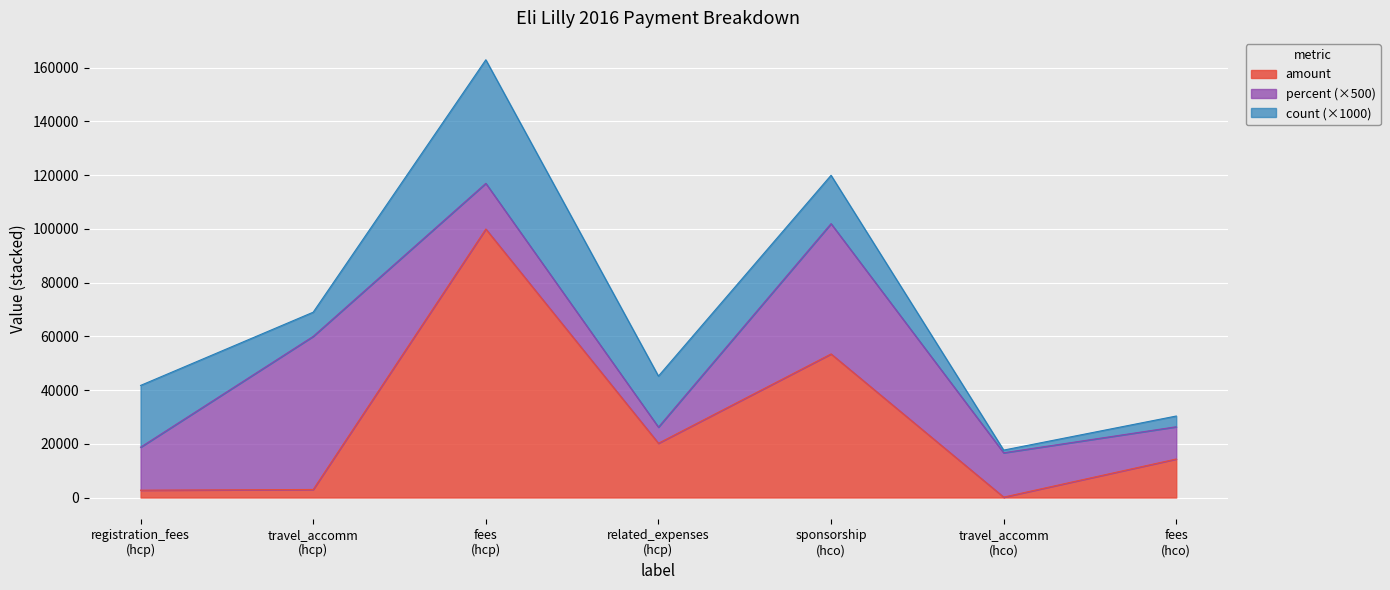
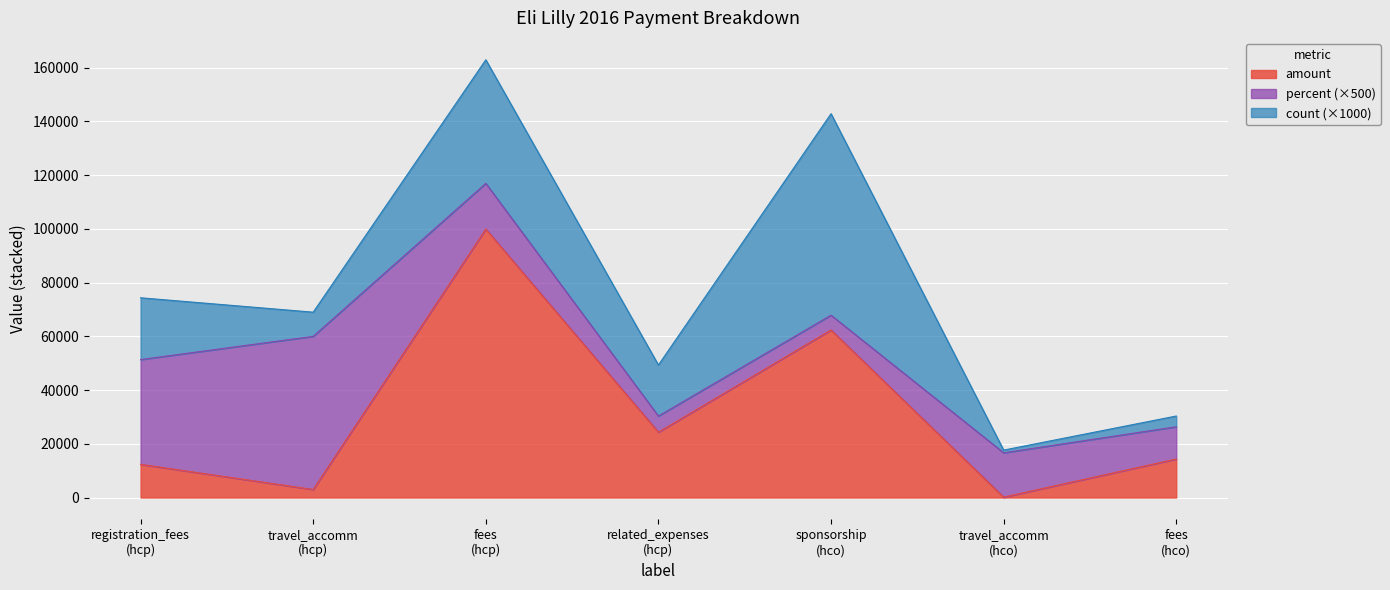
amount, registration_fees (hcp): 3000 -> 12000
percent (×500), registration_fees (hcp): 16000 -> 39000
amount, related_expenses (hcp): 20000 -> 24000
amount, sponsorship (hco): 53000 -> 62000
percent (×500), sponsorship (hco): 49000 -> 6000
count (×1000), sponsorship (hco): 18000 -> 75000
